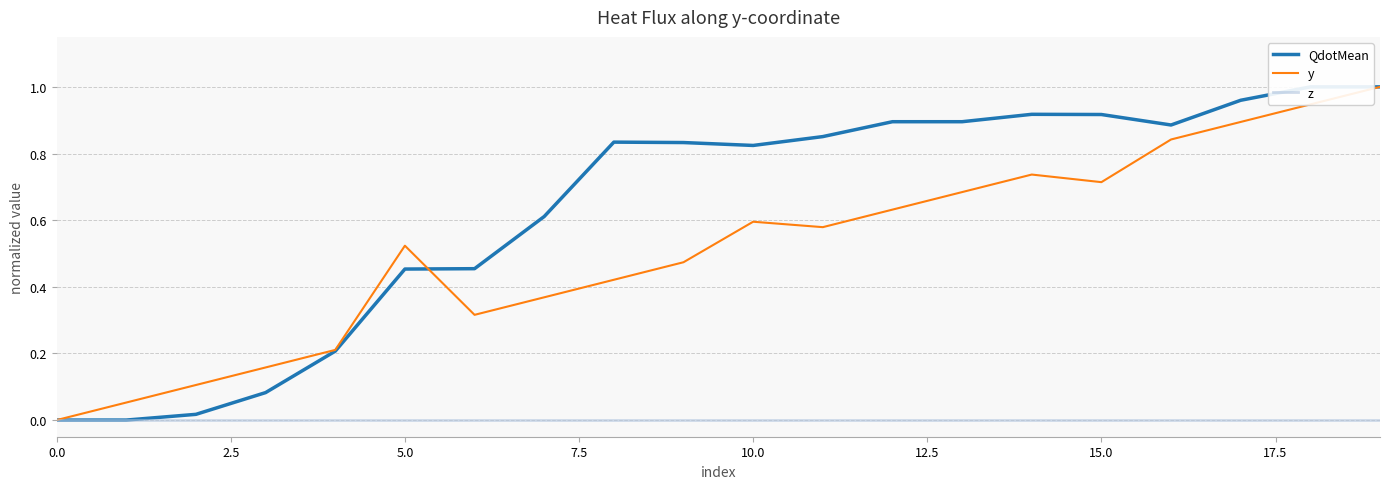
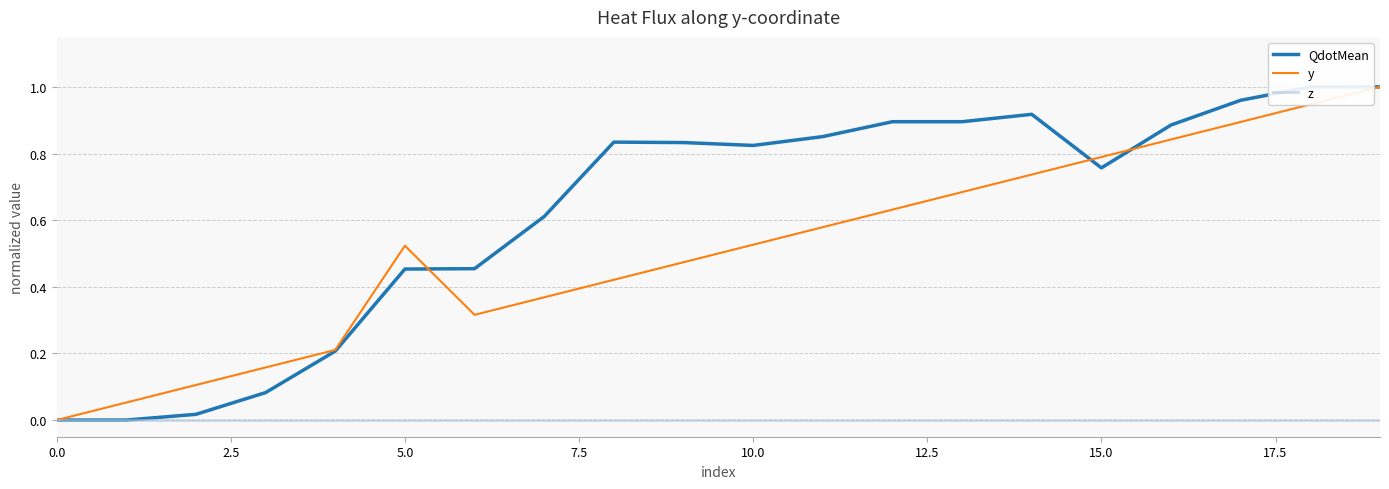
y, 10.0: 0.60 -> 0.53
QdotMean, 15.0: 0.92 -> 0.76
y, 15.0: 0.71 -> 0.79
